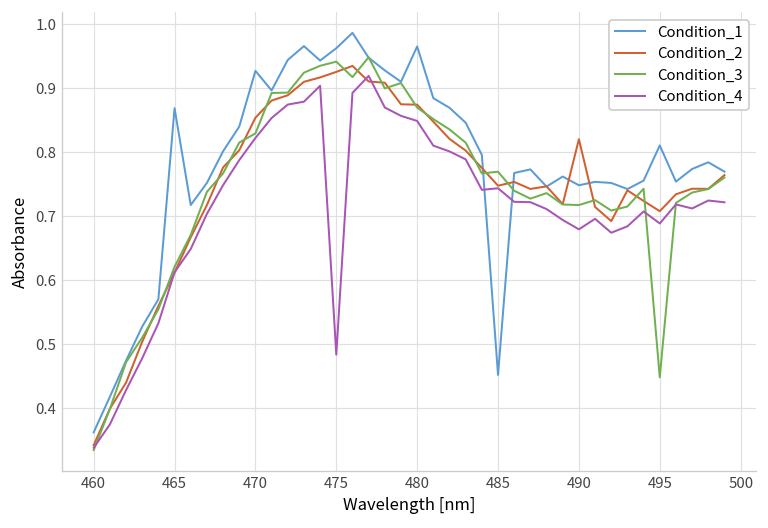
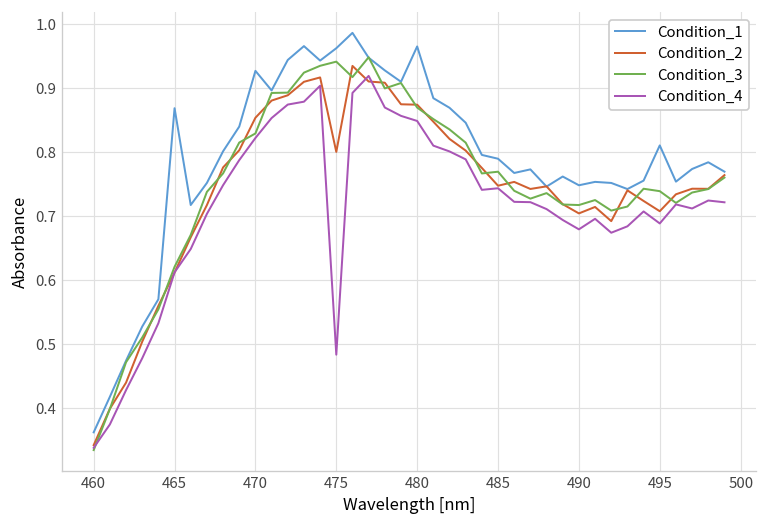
Condition_2, 475: 0.93 -> 0.80
Condition_1, 485: 0.45 -> 0.79
Condition_2, 490: 0.82 -> 0.70
Condition_3, 495: 0.45 -> 0.74
